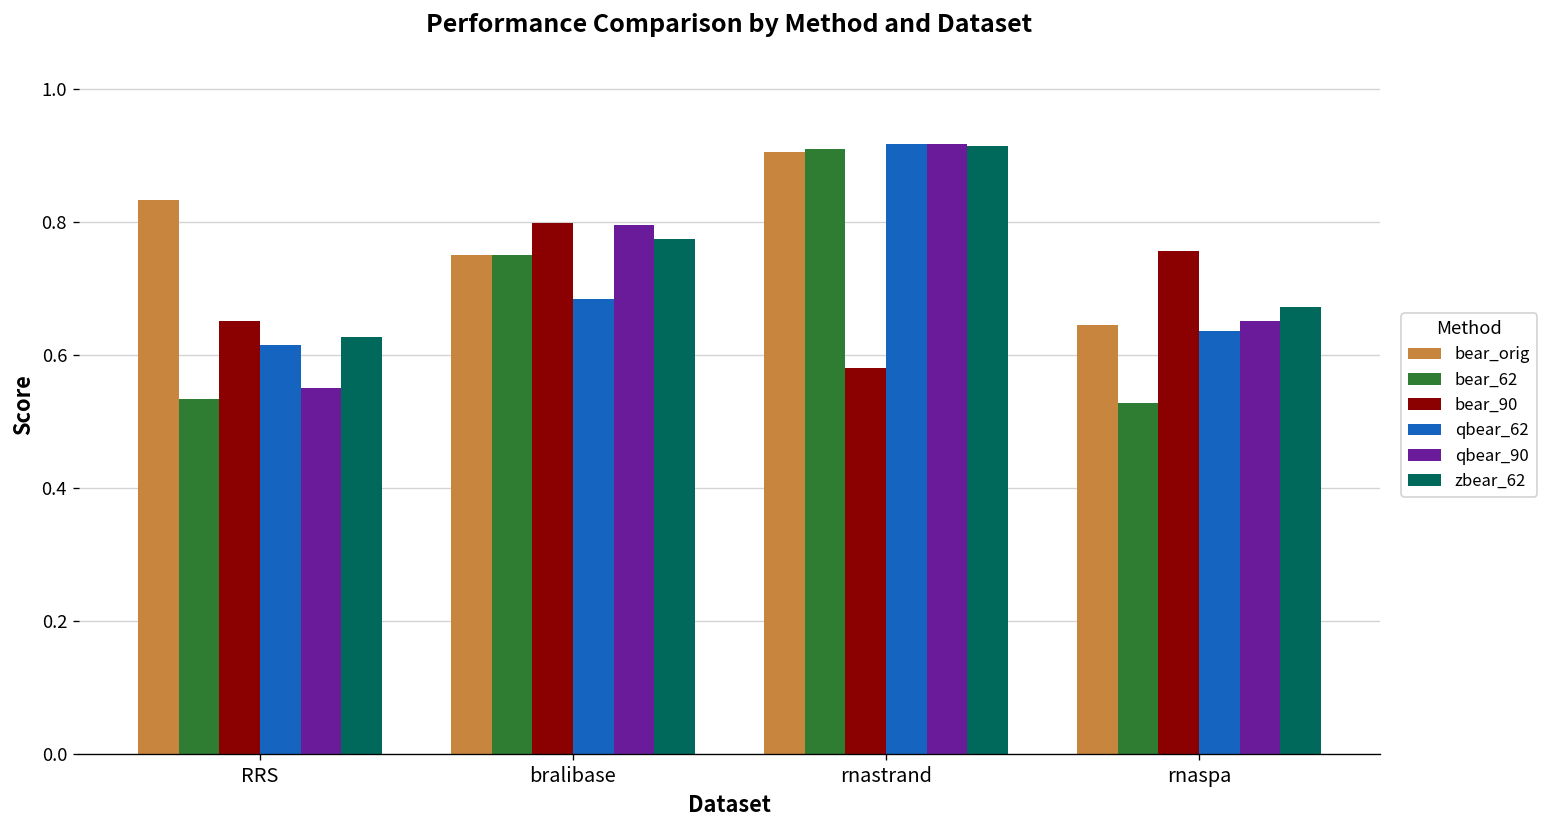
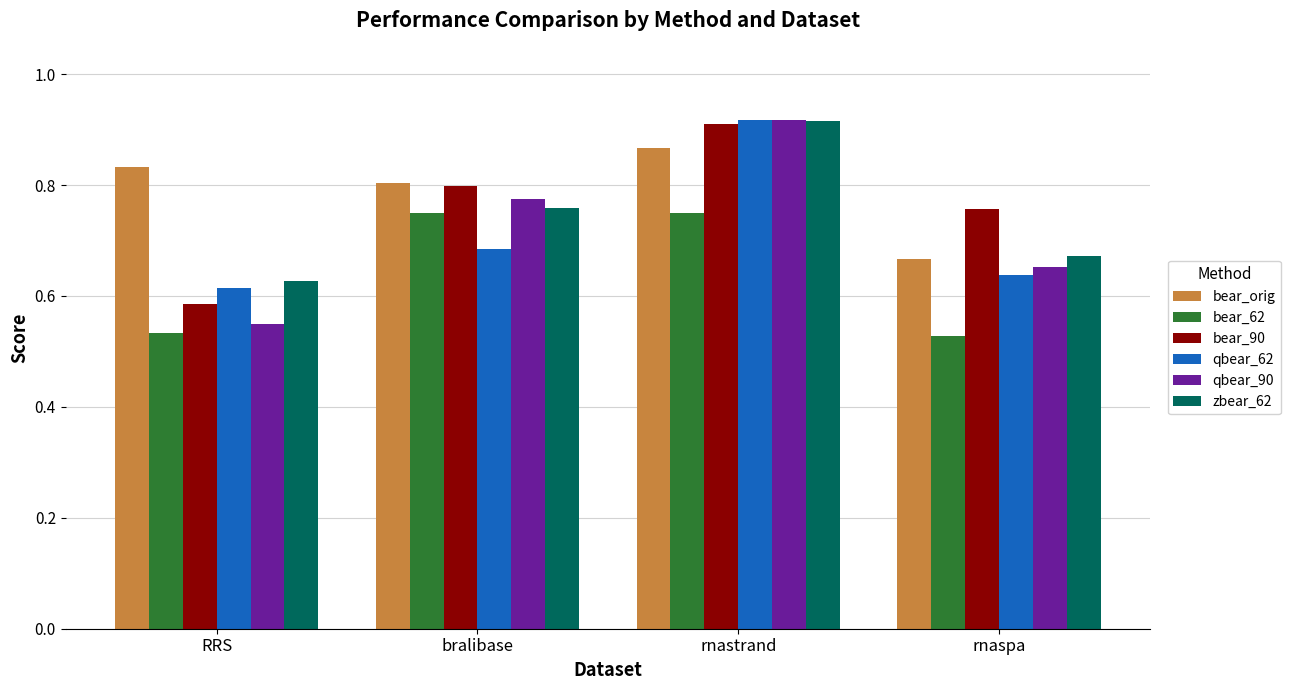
bear_90, RRS: 0.65 -> 0.59
bear_orig, bralibase: 0.75 -> 0.80
qbear_90, bralibase: 0.80 -> 0.78
zbear_62, bralibase: 0.77 -> 0.76
bear_orig, rnastrand: 0.91 -> 0.87
bear_62, rnastrand: 0.91 -> 0.75
bear_90, rnastrand: 0.58 -> 0.91
bear_orig, rnaspa: 0.65 -> 0.67
